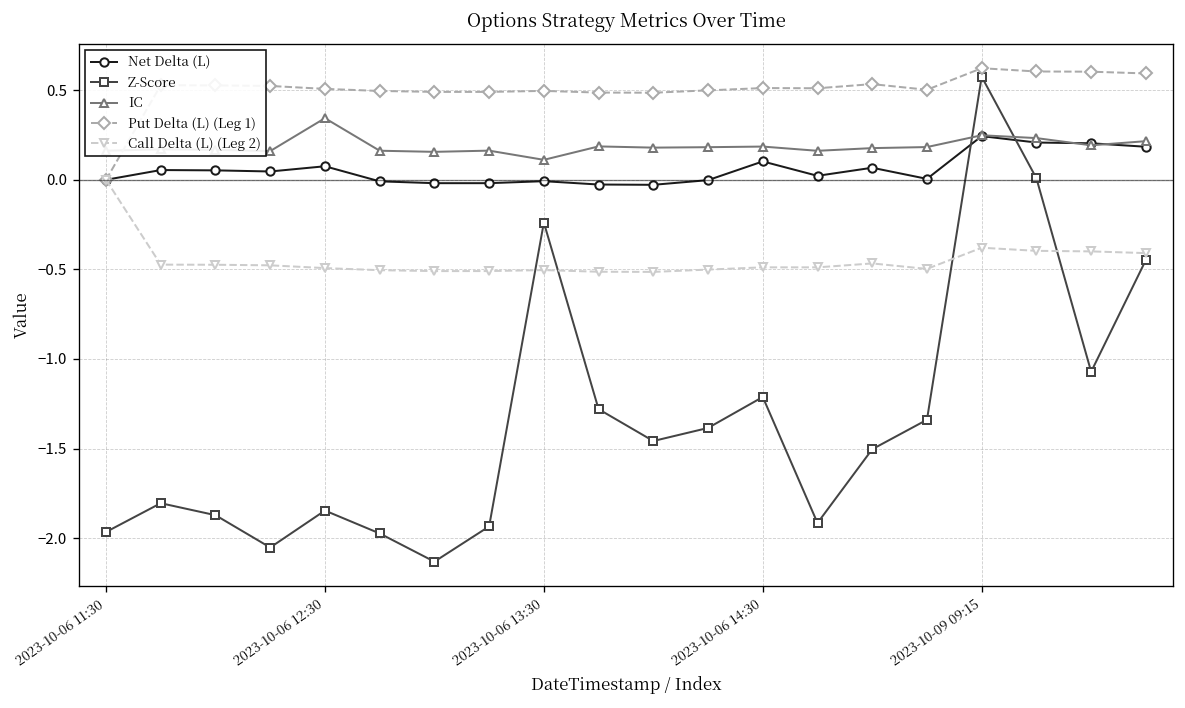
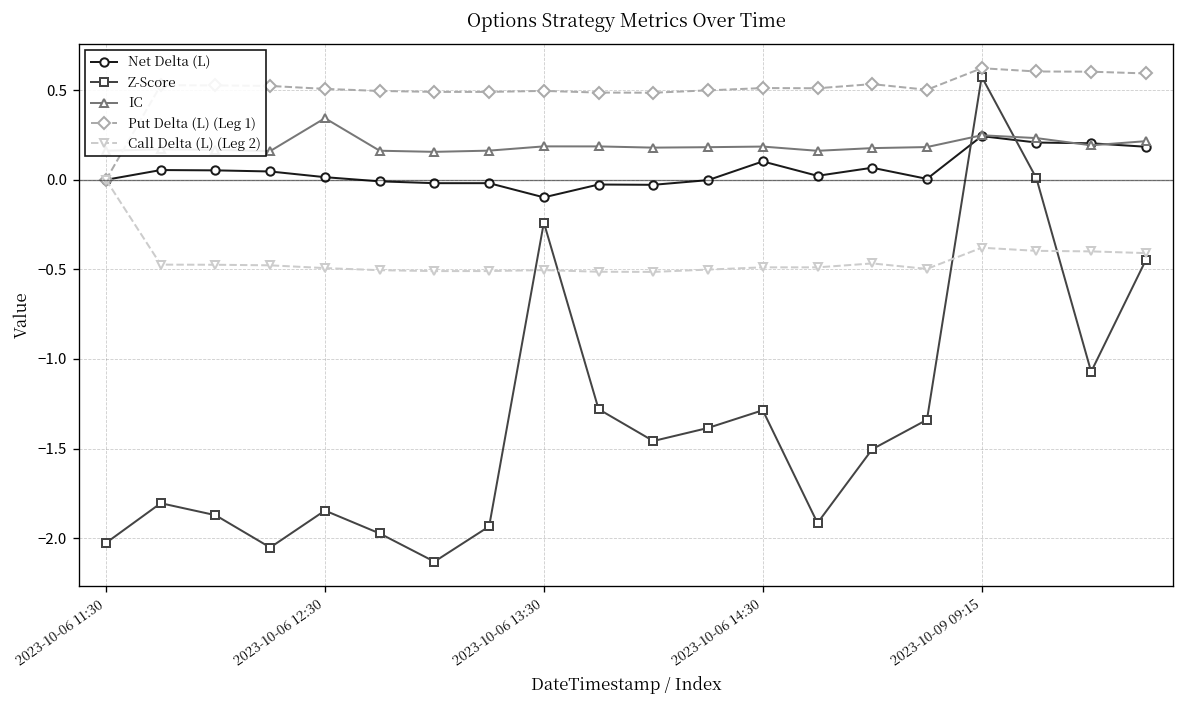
Z-Score, 2023-10-06 11:30: -1.97 -> -2.03
Net Delta (L), 2023-10-06 12:30: 0.08 -> 0.01
Net Delta (L), 2023-10-06 13:30: -0.01 -> -0.10
IC, 2023-10-06 13:30: 0.11 -> 0.19
Z-Score, 2023-10-06 14:30: -1.21 -> -1.29
